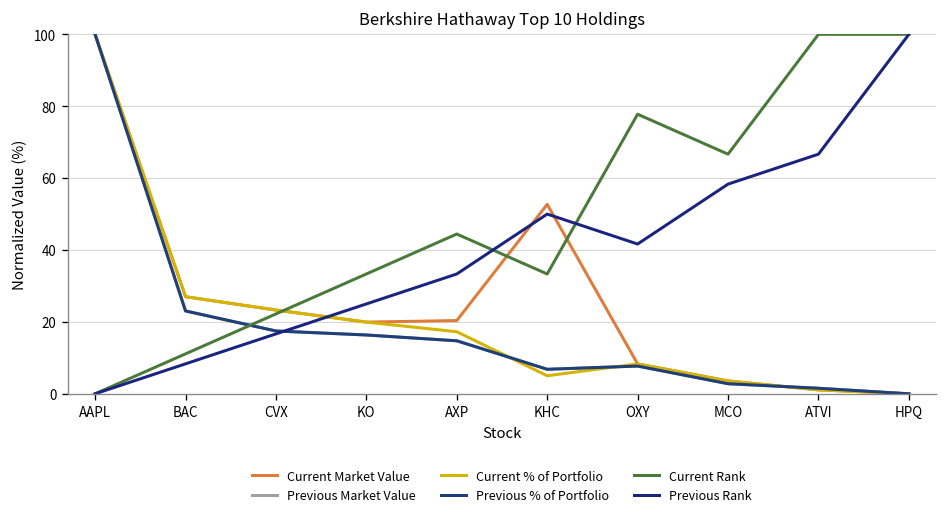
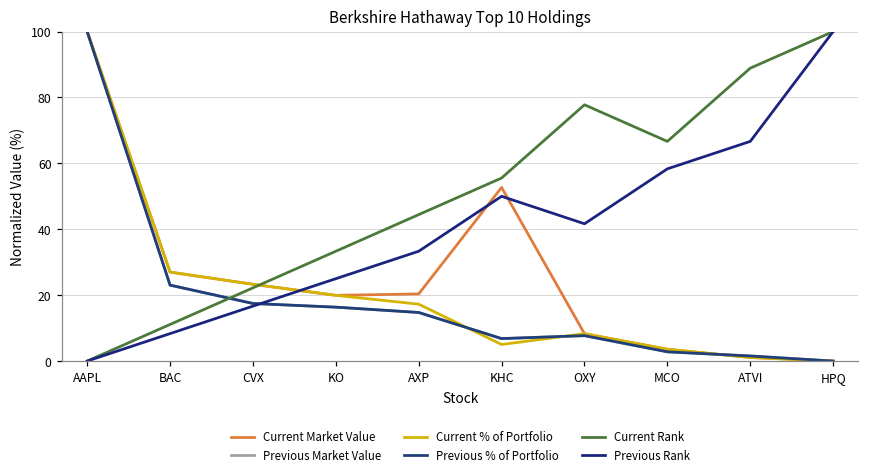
Current Rank, KHC: 33 -> 56
Current Rank, ATVI: 100 -> 89
